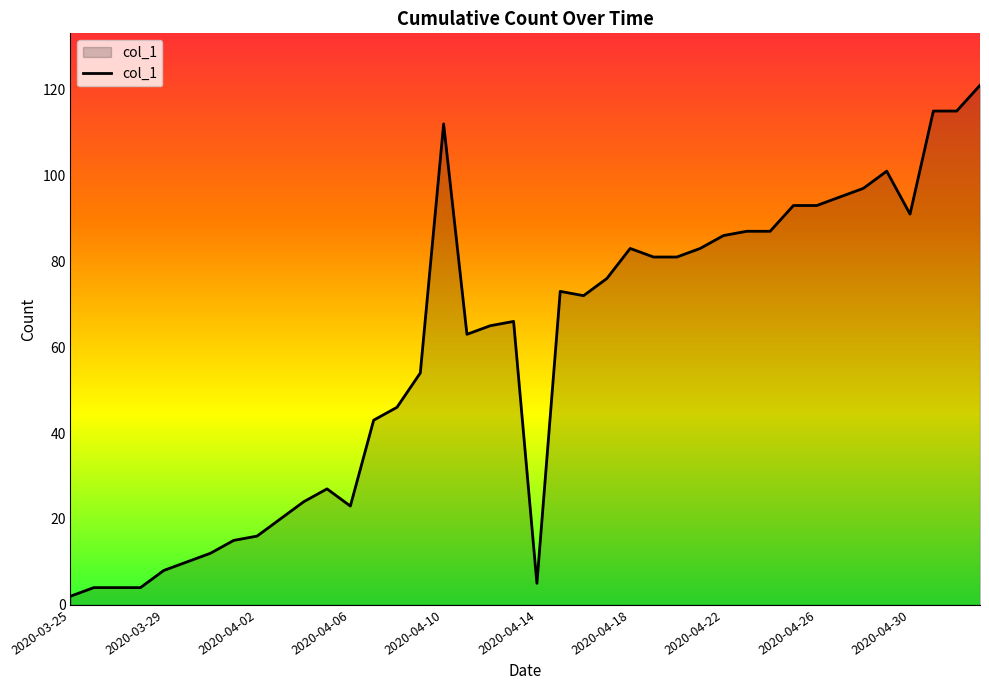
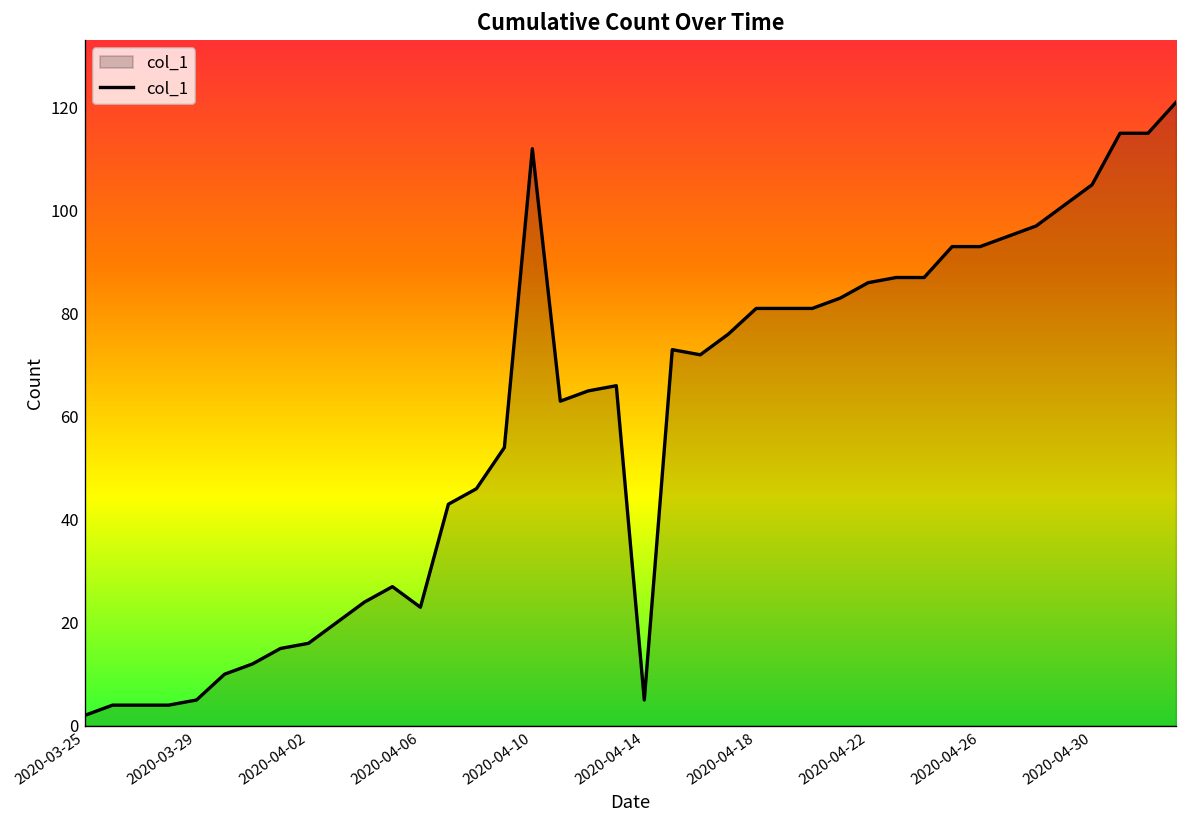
2020-03-29: 8 -> 5
2020-04-18: 83 -> 81
2020-04-30: 91 -> 105
